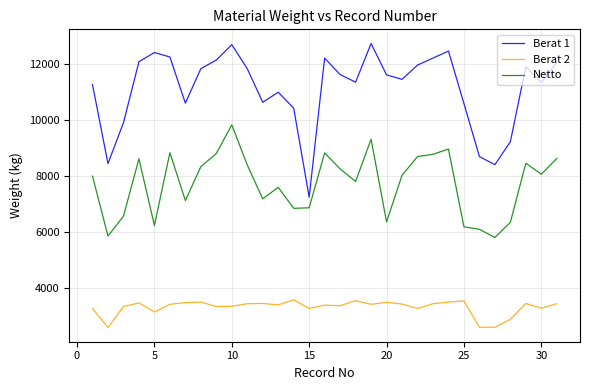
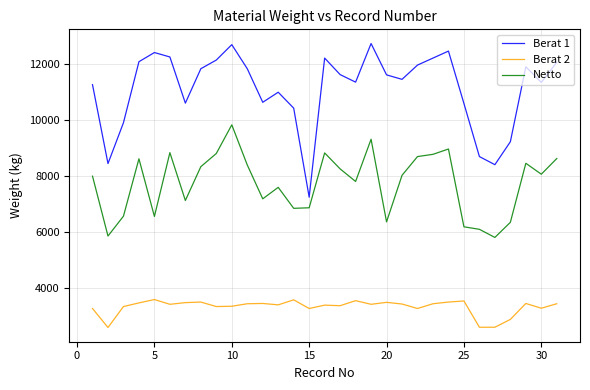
Berat 2, 5: 3100 -> 3600
Netto, 5: 6200 -> 6600
